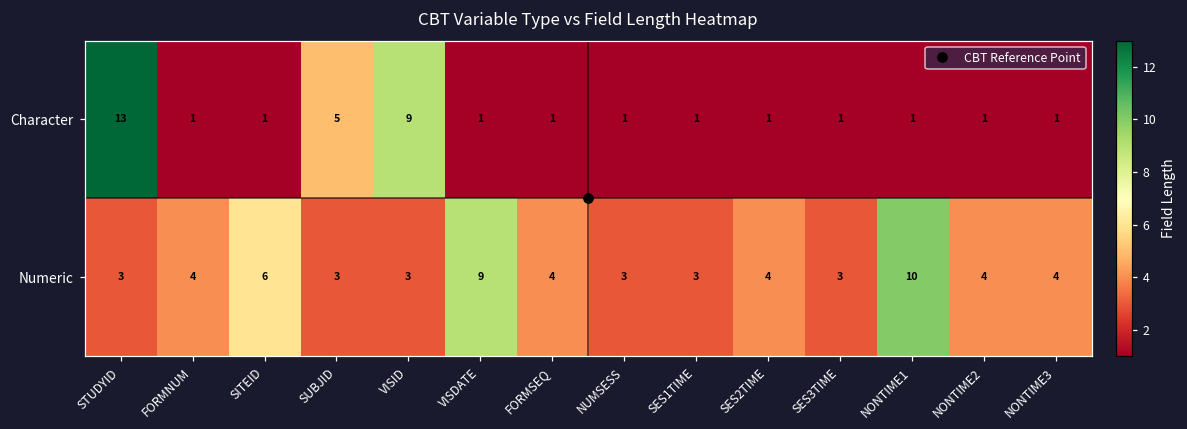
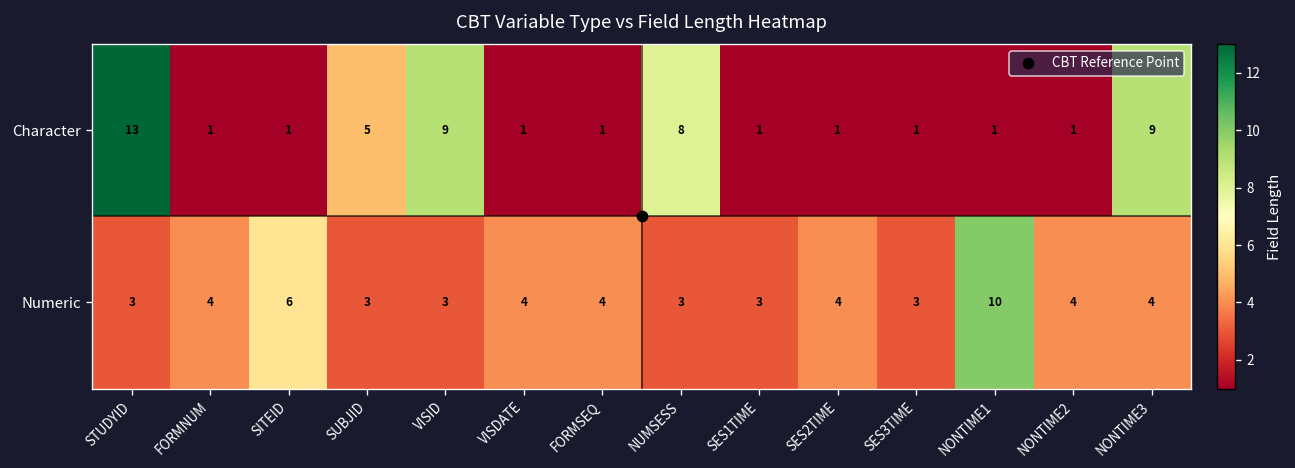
Character, NUMSESS: 1 -> 8
Character, NONTIME3: 1 -> 9
Numeric, VISDATE: 9 -> 4
